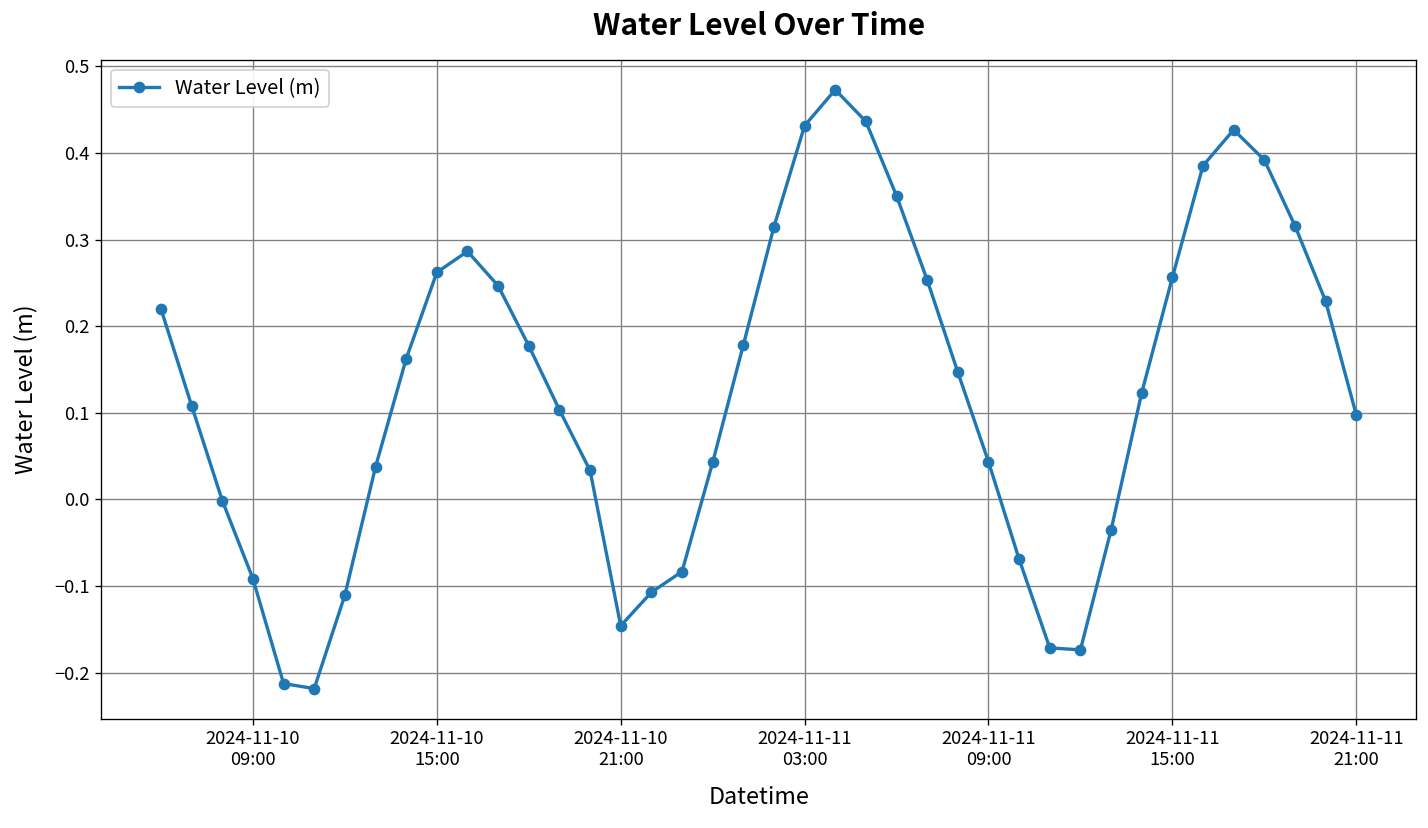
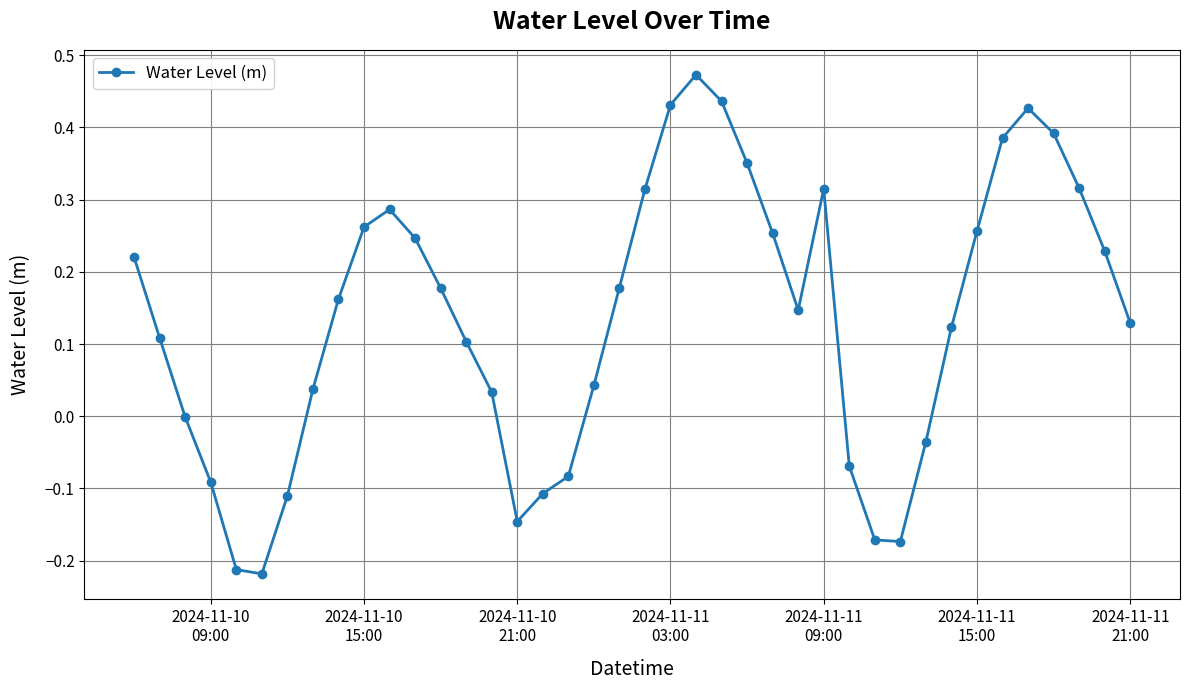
2024-11-11 09:00: 0.04 -> 0.31
2024-11-11 21:00: 0.10 -> 0.13
